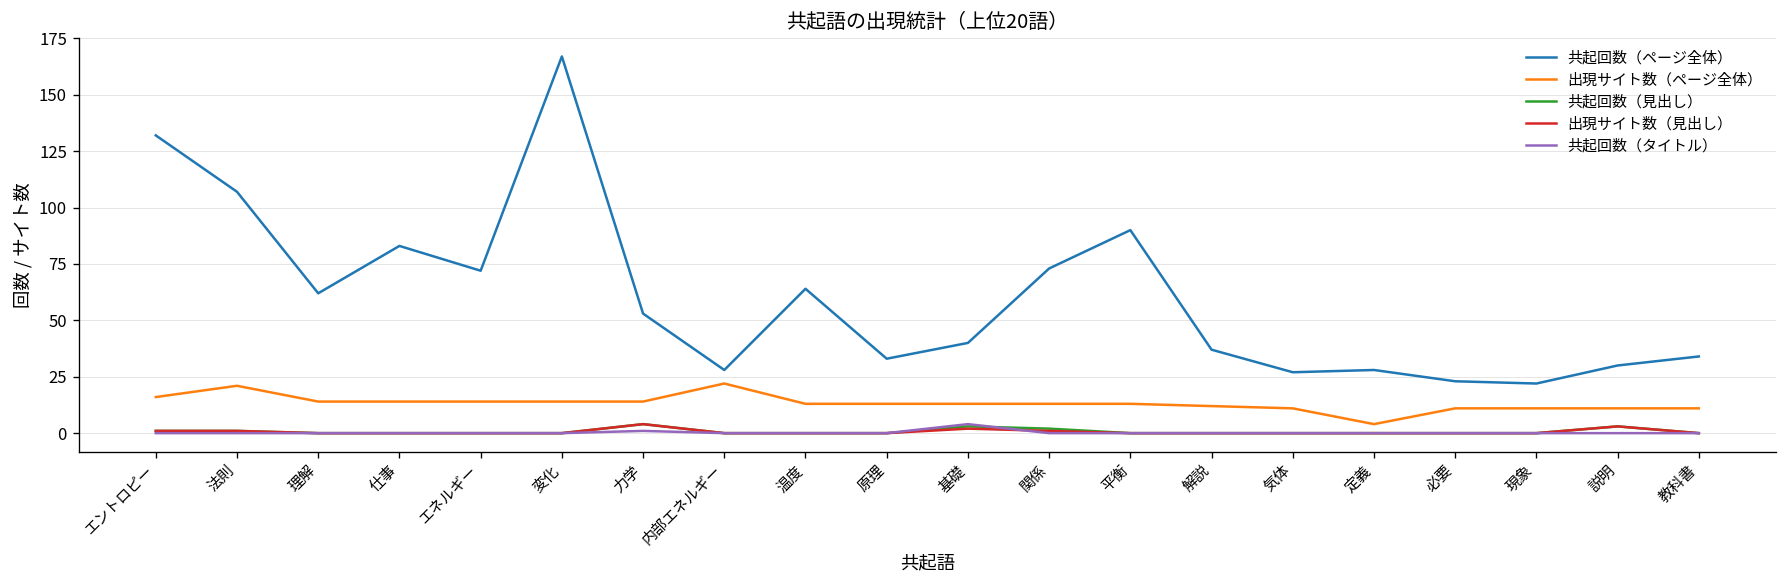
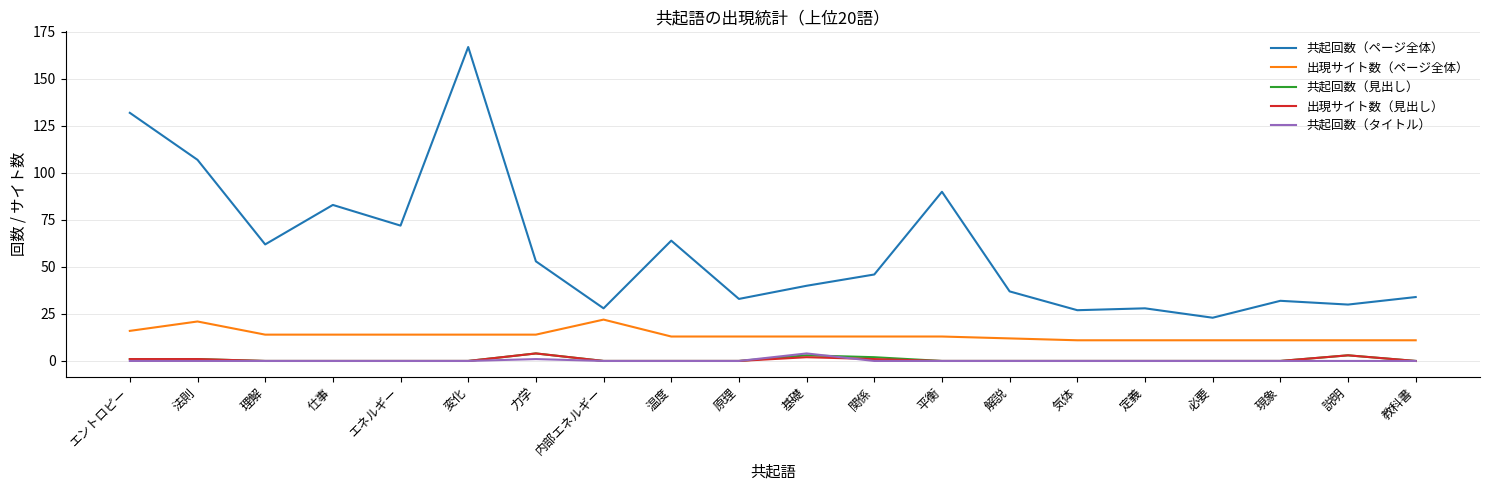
共起回数（ページ全体）, 関係: 73 -> 46
出現サイト数（ページ全体）, 定義: 4 -> 11
共起回数（ページ全体）, 現象: 22 -> 32
